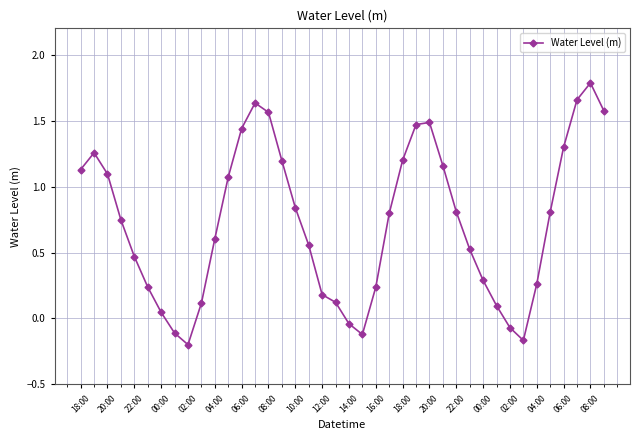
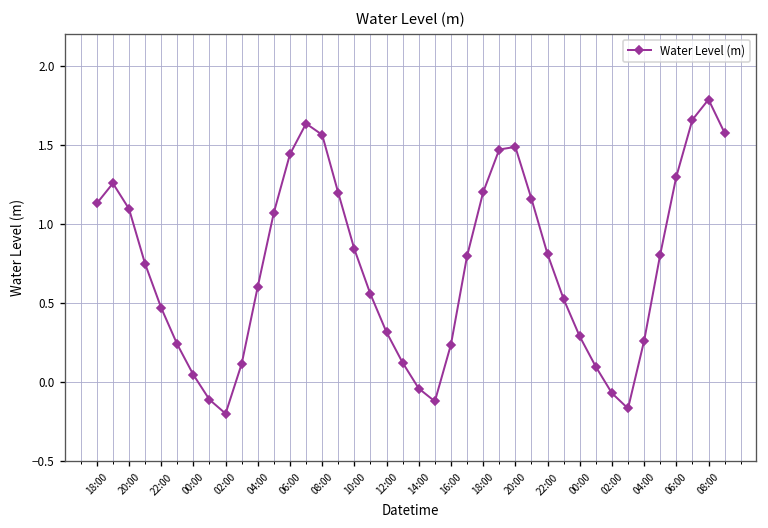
12:00: 0.18 -> 0.32
